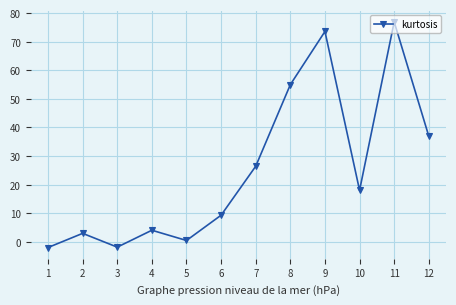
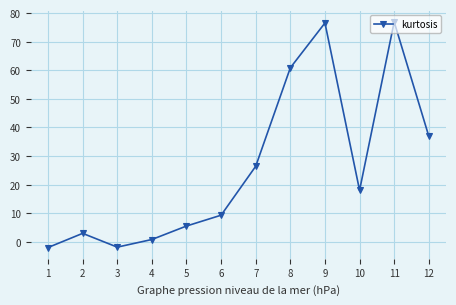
4: 4 -> 1
5: 0 -> 6
8: 55 -> 61
9: 74 -> 77
